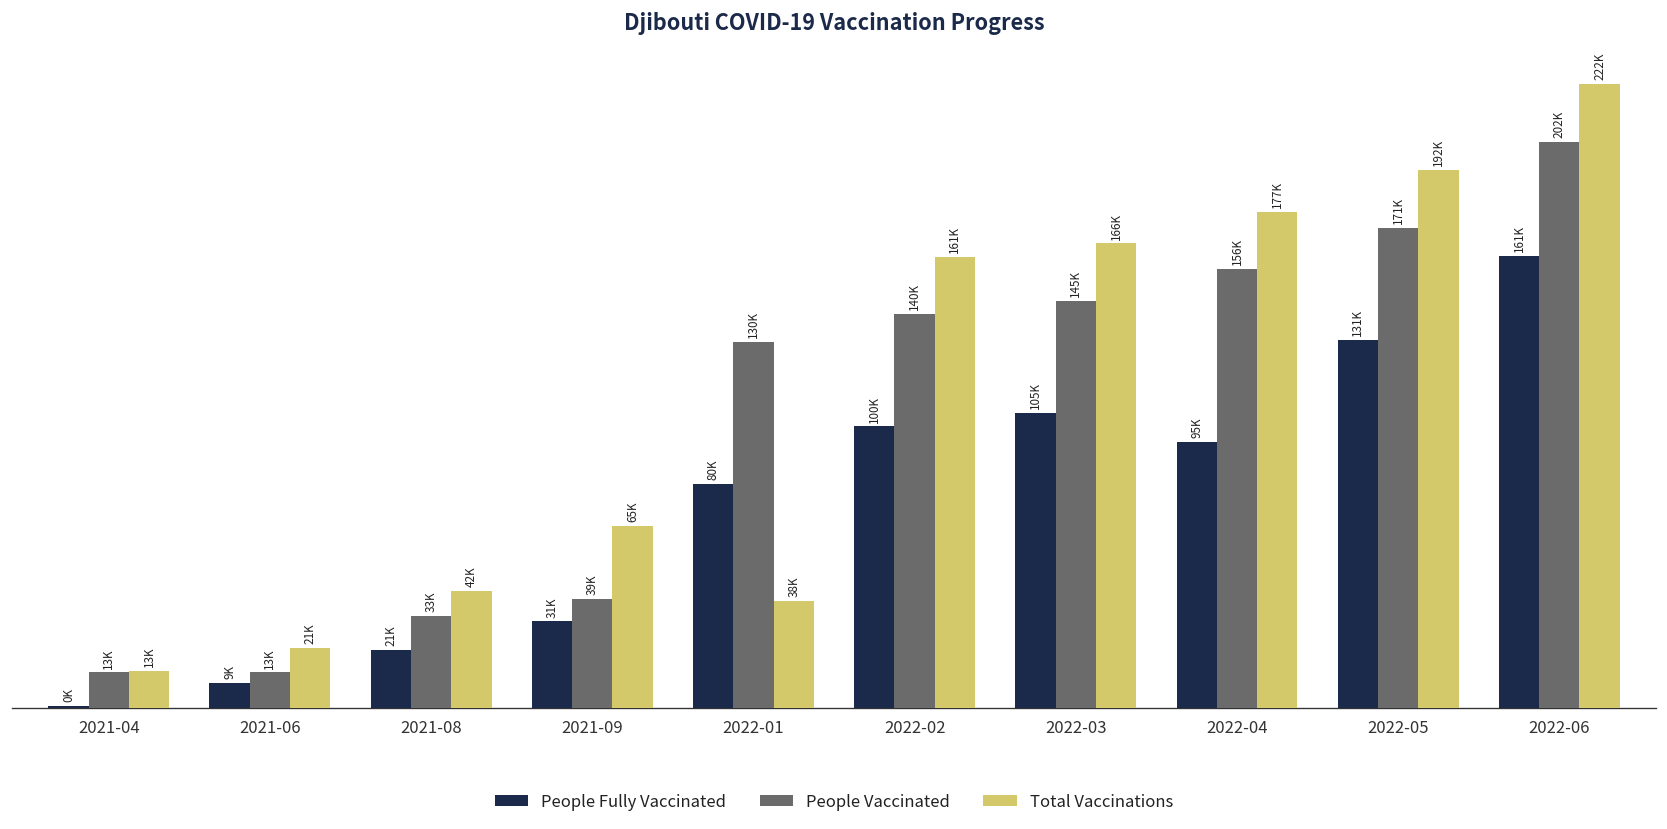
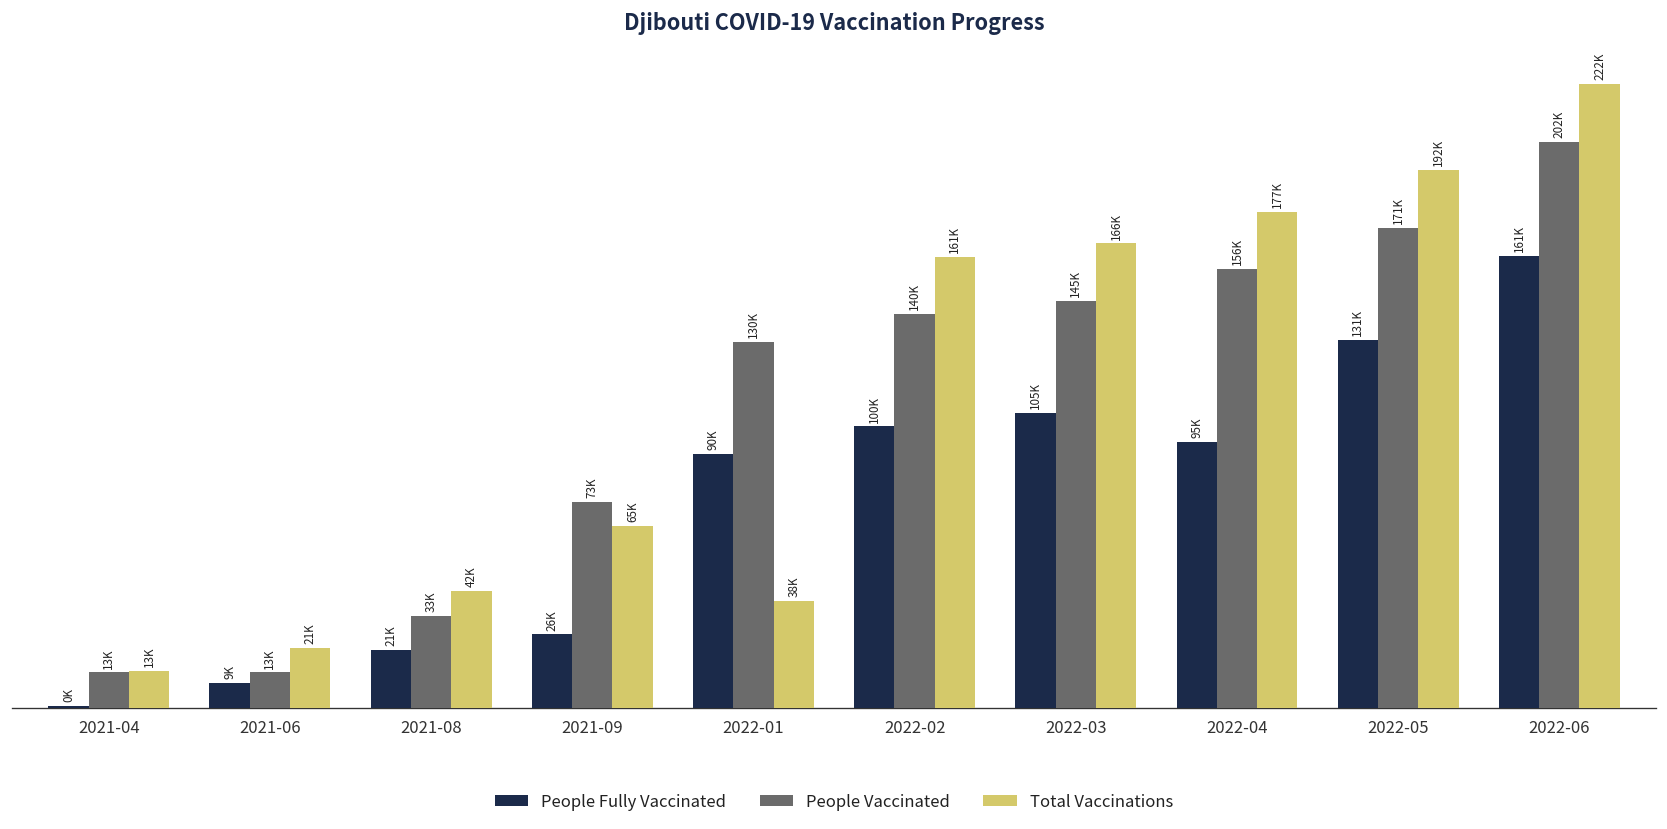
People Fully Vaccinated, 2021-09: 31K -> 26K
People Vaccinated, 2021-09: 39K -> 73K
People Fully Vaccinated, 2022-01: 80K -> 90K
